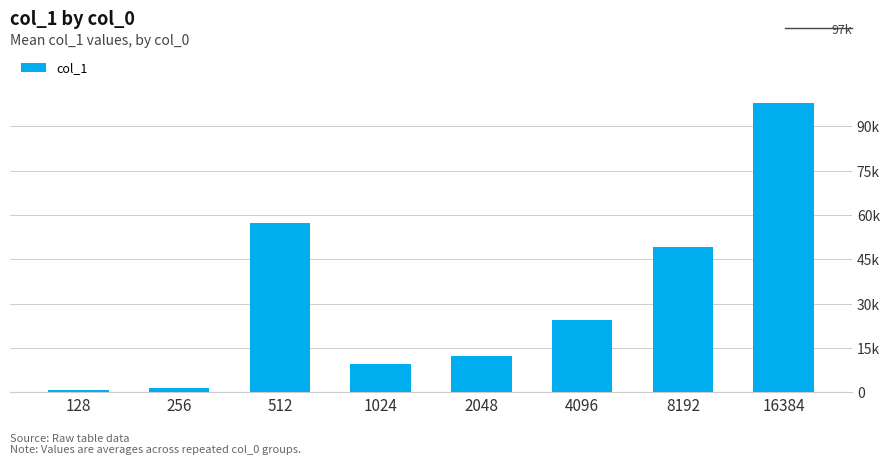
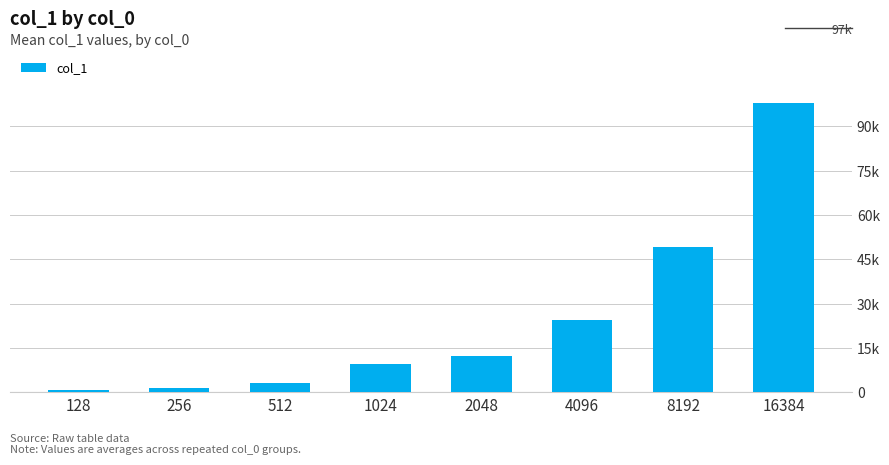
512: 57000 -> 3000
